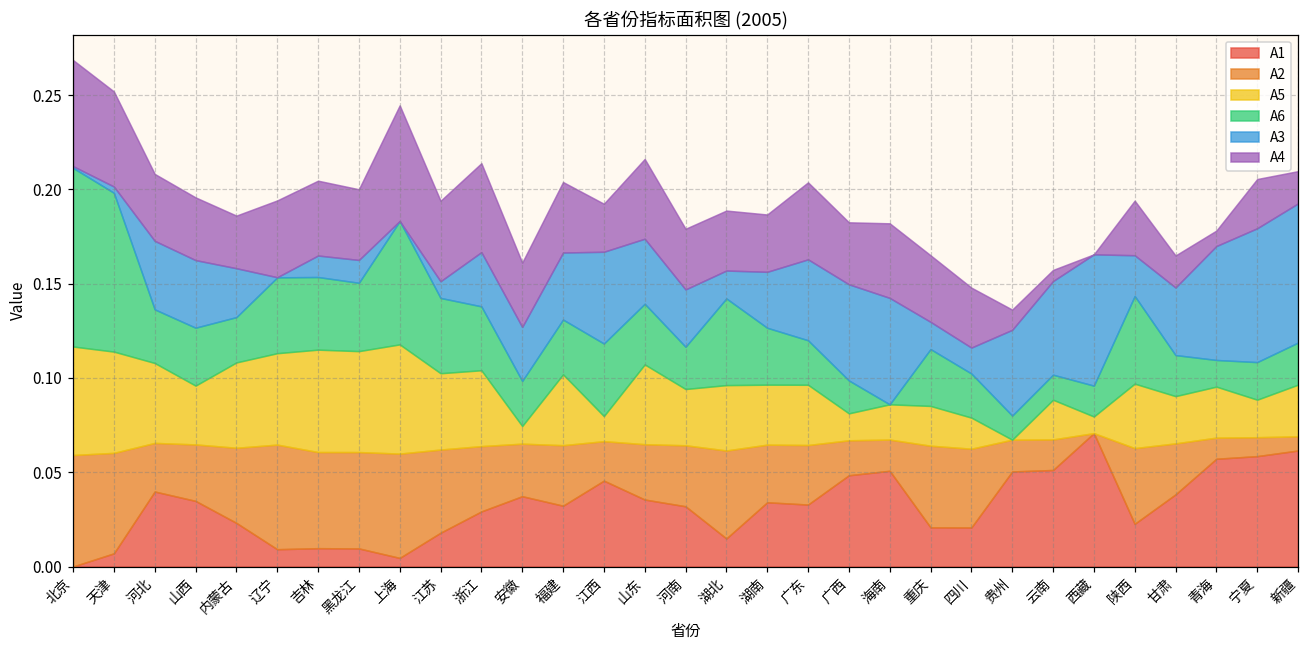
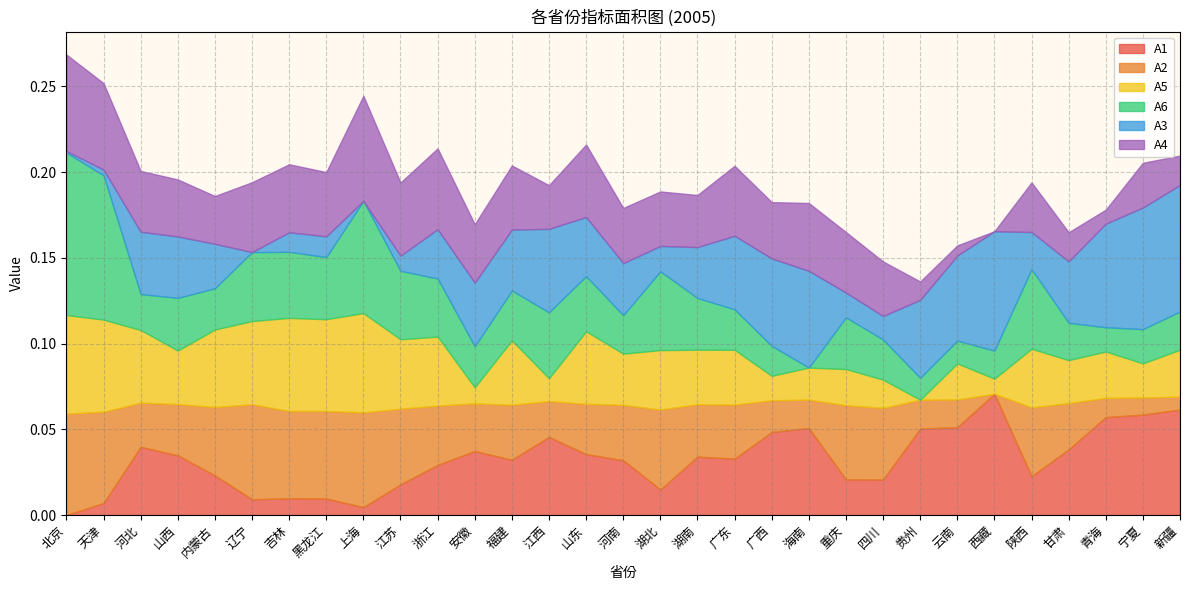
A6, 河北: 0.028 -> 0.021
A3, 安徽: 0.029 -> 0.037
